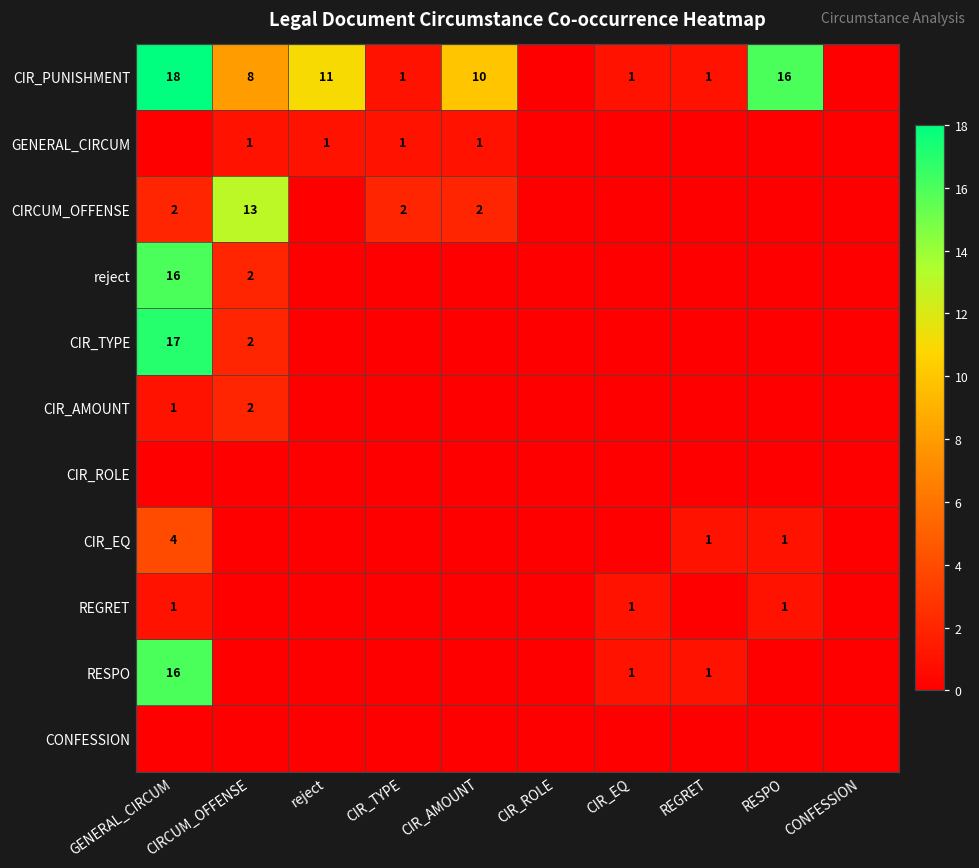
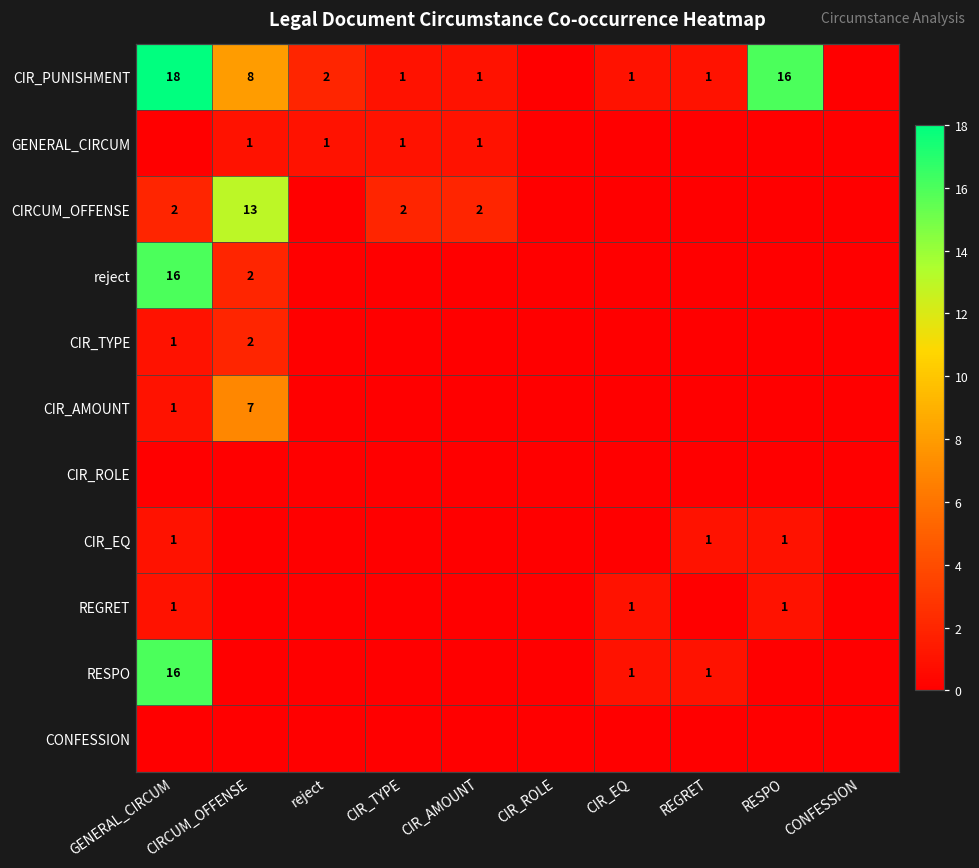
CIR_PUNISHMENT, reject: 11 -> 2
CIR_PUNISHMENT, CIR_AMOUNT: 10 -> 1
CIR_TYPE, GENERAL_CIRCUM: 17 -> 1
CIR_AMOUNT, CIRCUM_OFFENSE: 2 -> 7
CIR_EQ, GENERAL_CIRCUM: 4 -> 1
